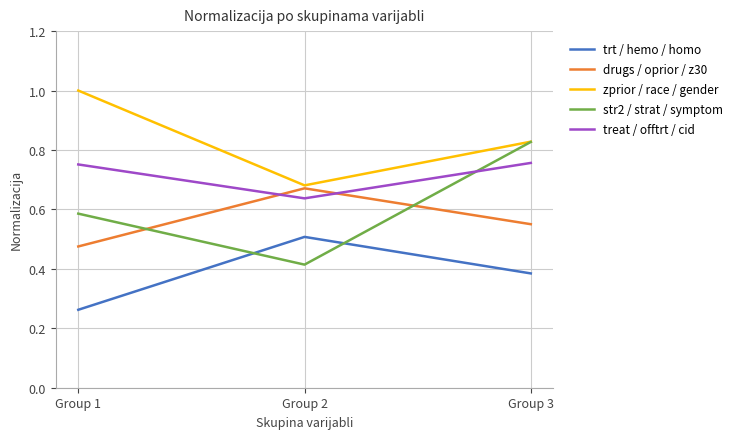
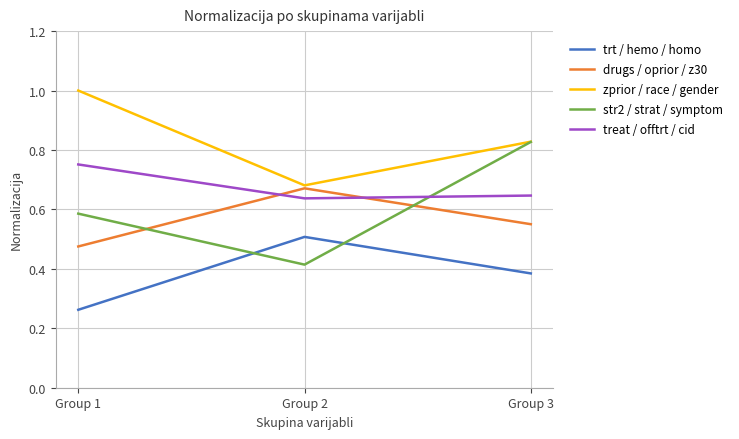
treat / offtrt / cid, Group 3: 0.76 -> 0.65
